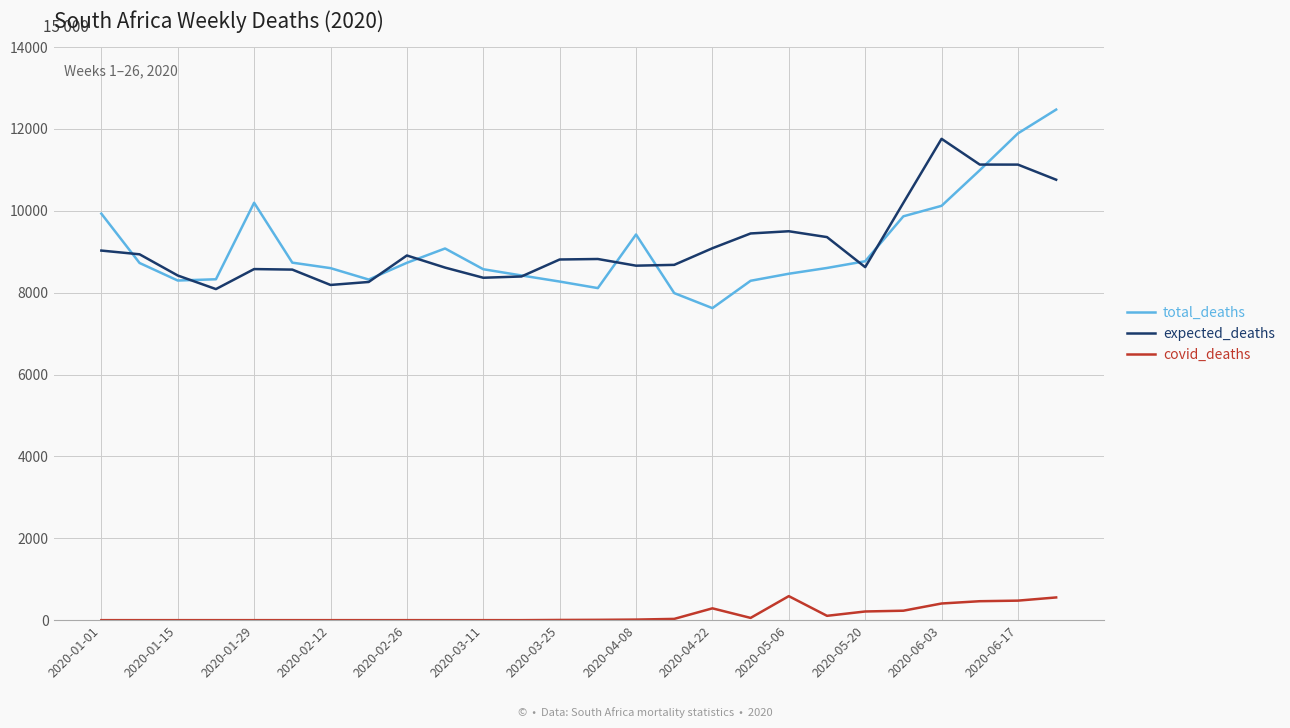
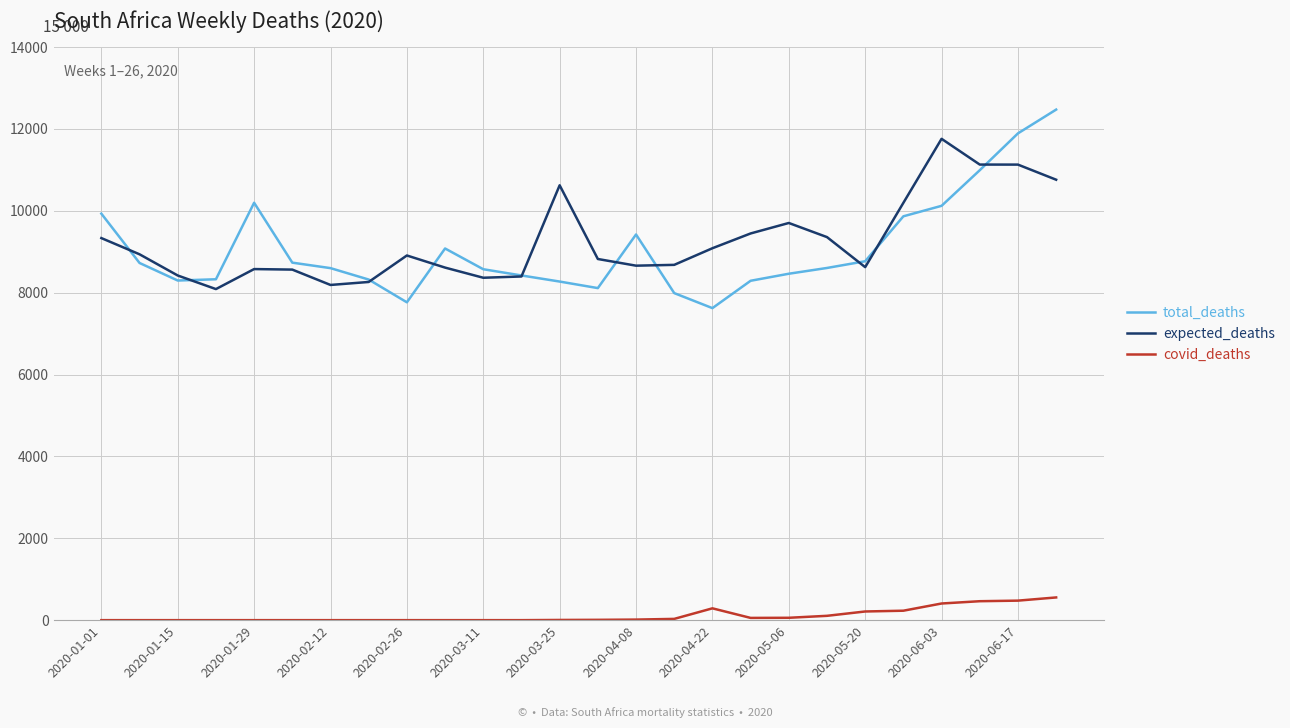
expected_deaths, 2020-01-01: 9000 -> 9300
total_deaths, 2020-02-26: 8700 -> 7800
expected_deaths, 2020-03-25: 8800 -> 10600
expected_deaths, 2020-05-06: 9500 -> 9700
covid_deaths, 2020-05-06: 600 -> 100
